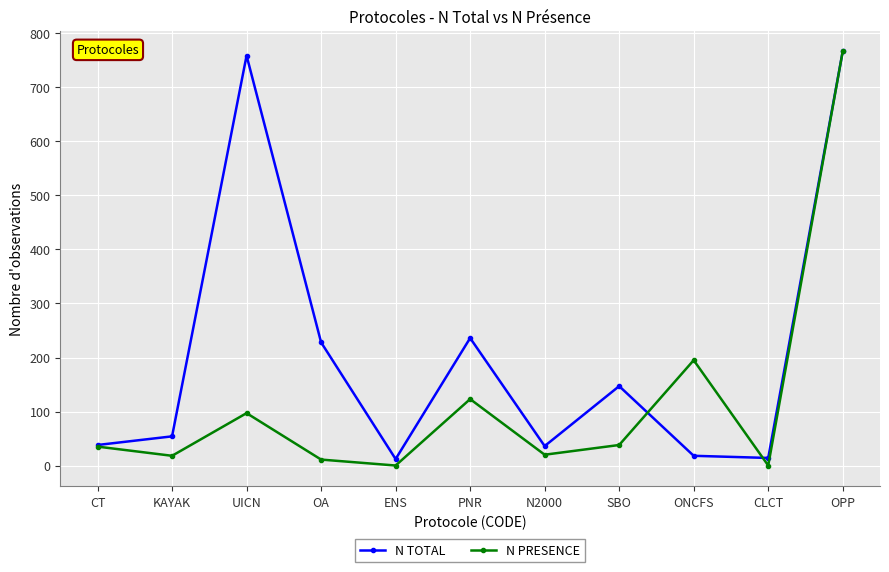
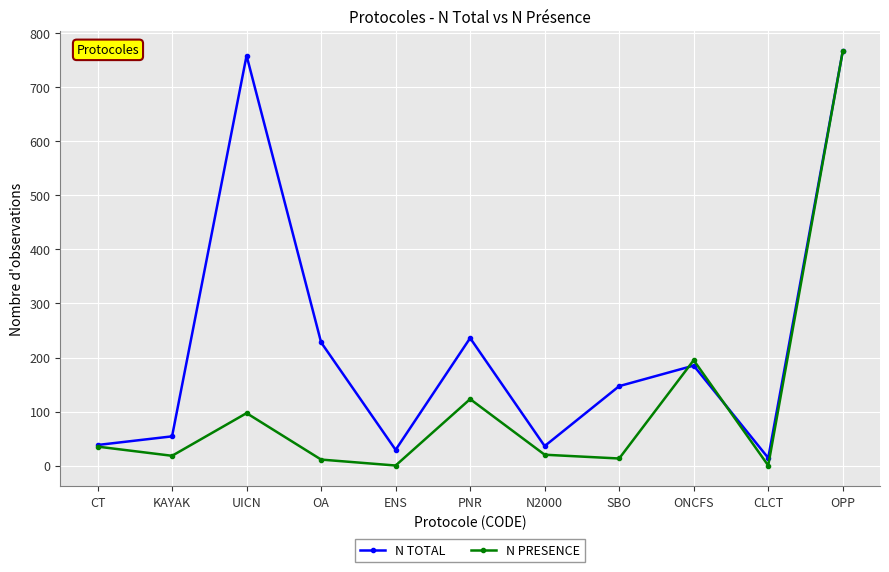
N TOTAL, ENS: 10 -> 30
N PRESENCE, SBO: 40 -> 10
N TOTAL, ONCFS: 20 -> 190
